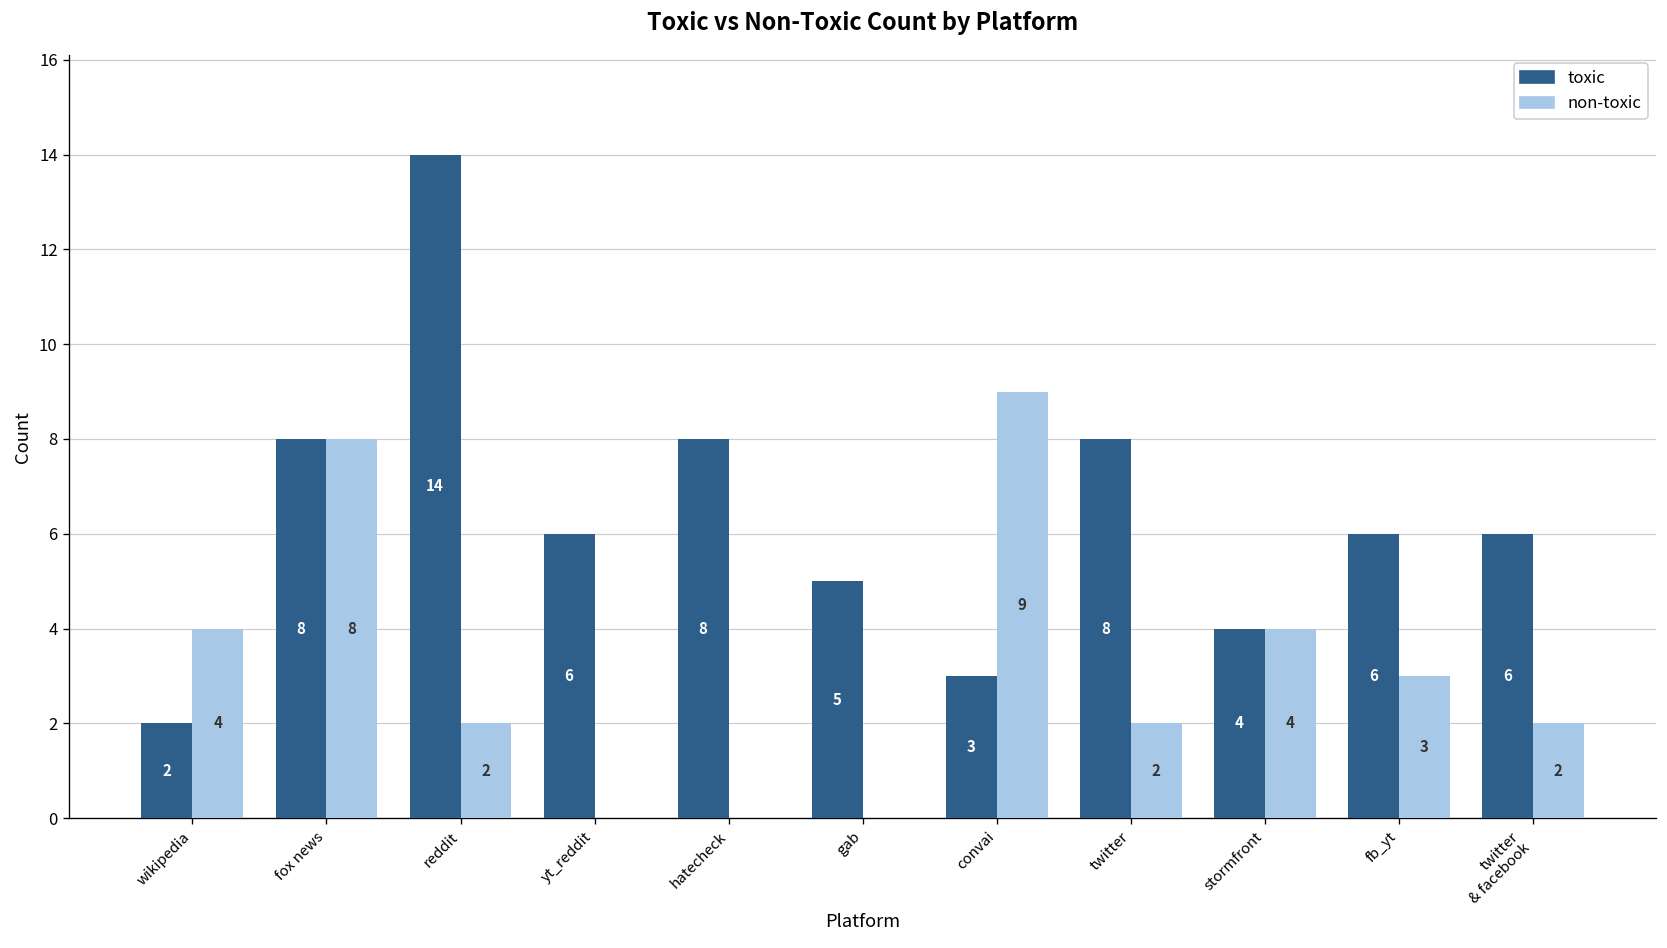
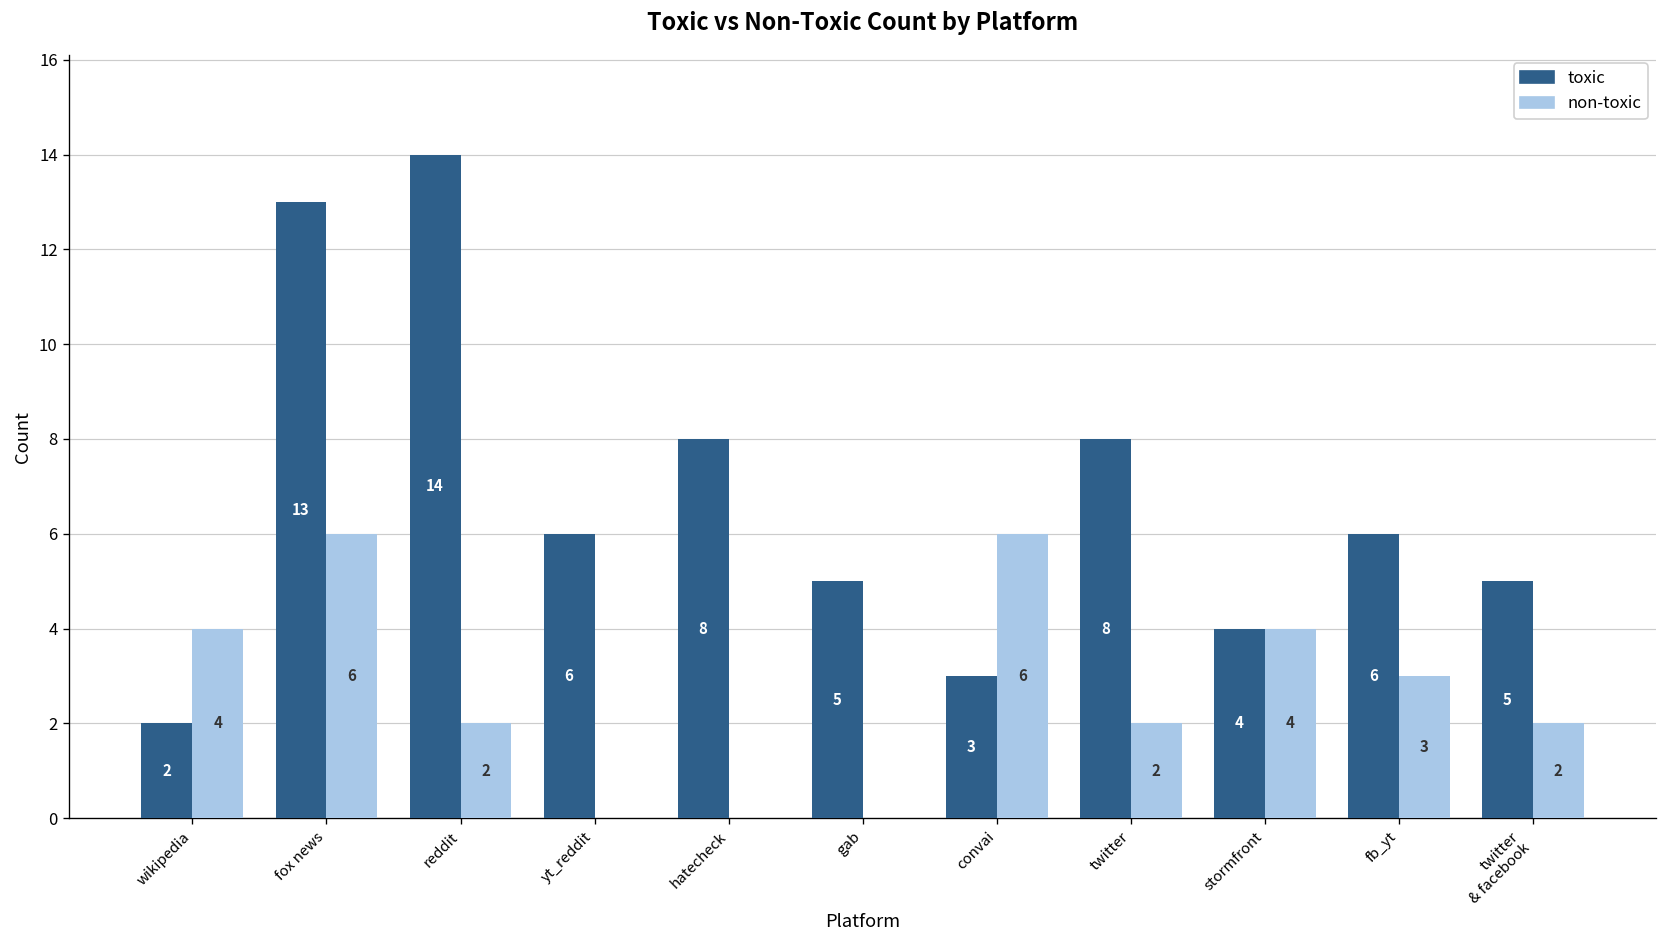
toxic, fox news: 8 -> 13
non-toxic, fox news: 8 -> 6
non-toxic, convai: 9 -> 6
toxic, twitter & facebook: 6 -> 5
